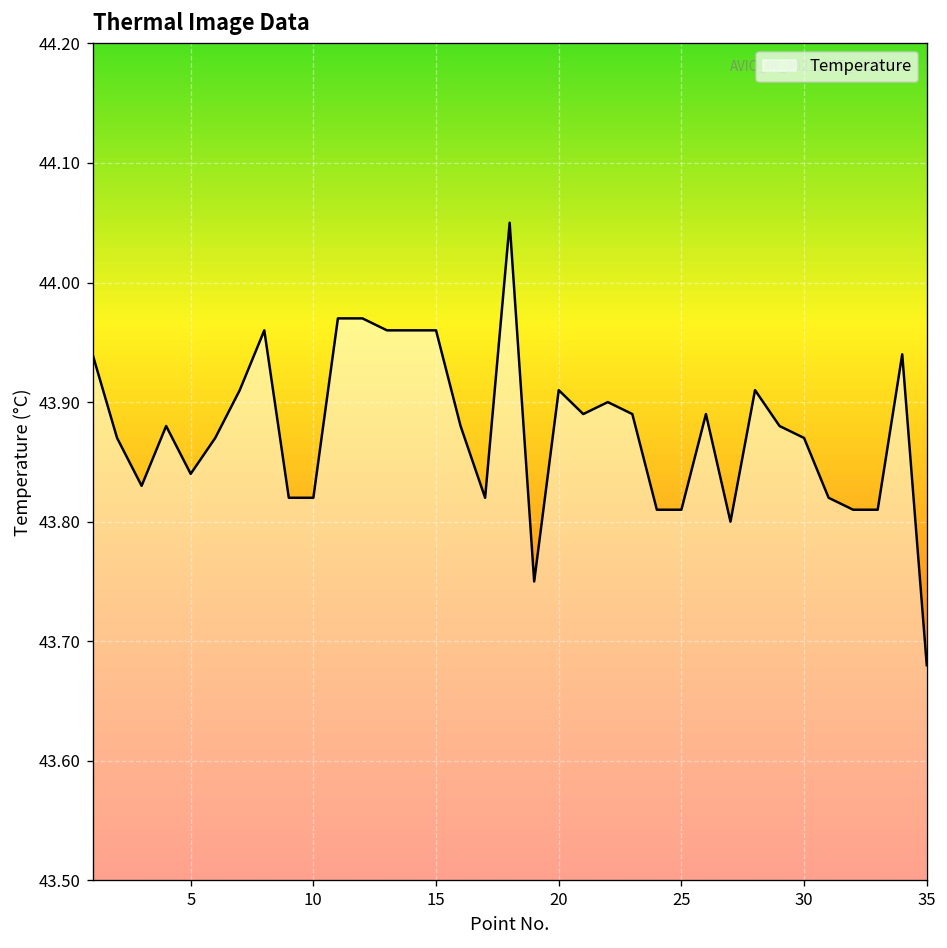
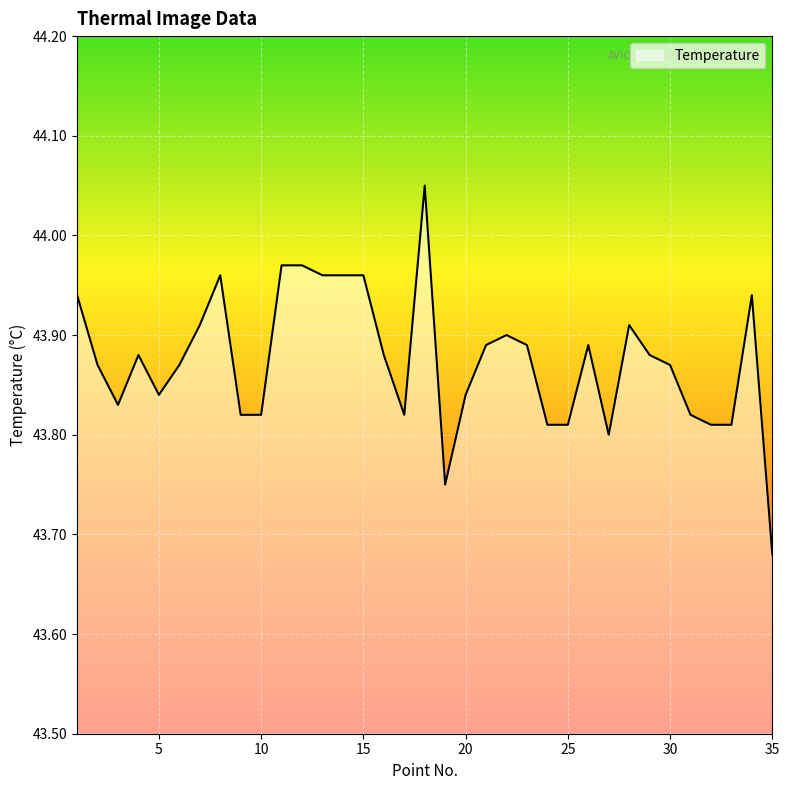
20: 43.91 -> 43.84
